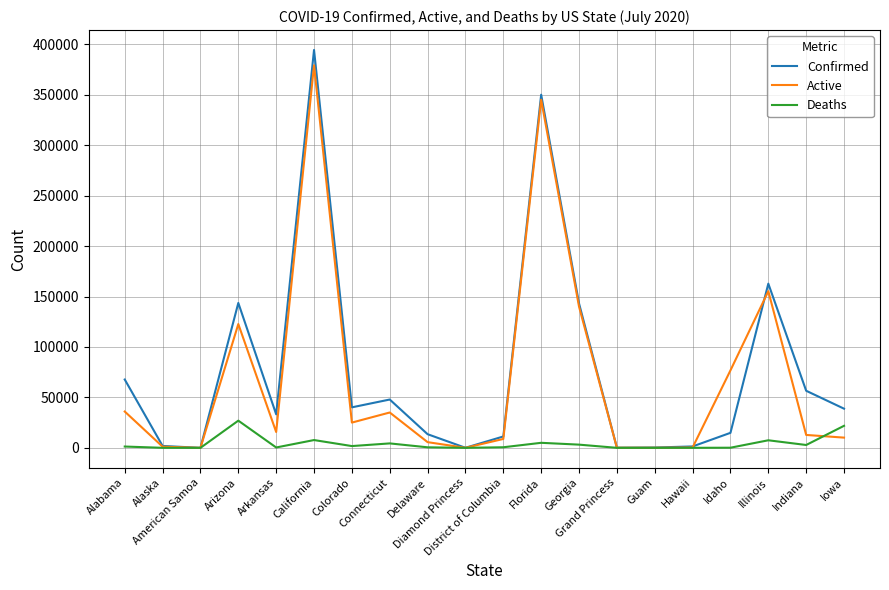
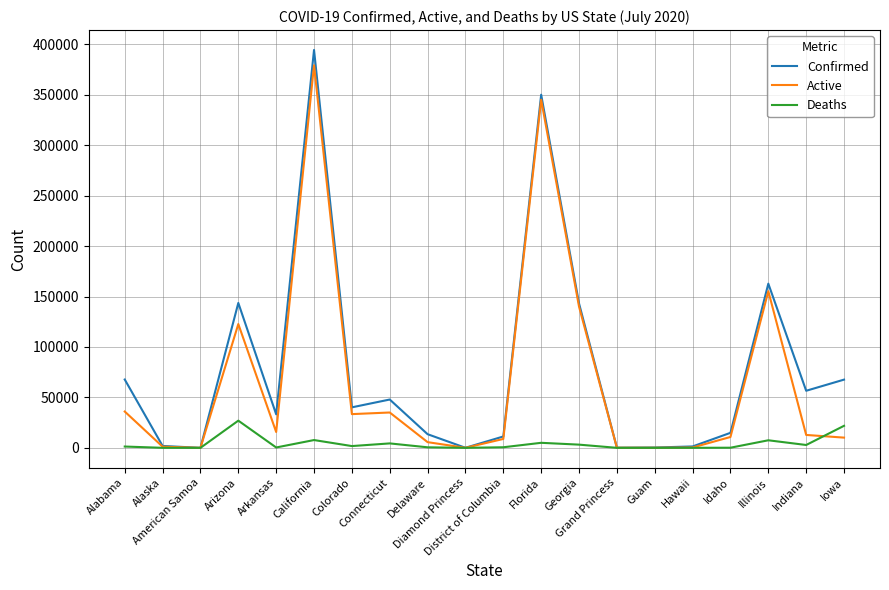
Active, Colorado: 25000 -> 33000
Active, Idaho: 77000 -> 11000
Confirmed, Iowa: 39000 -> 68000
